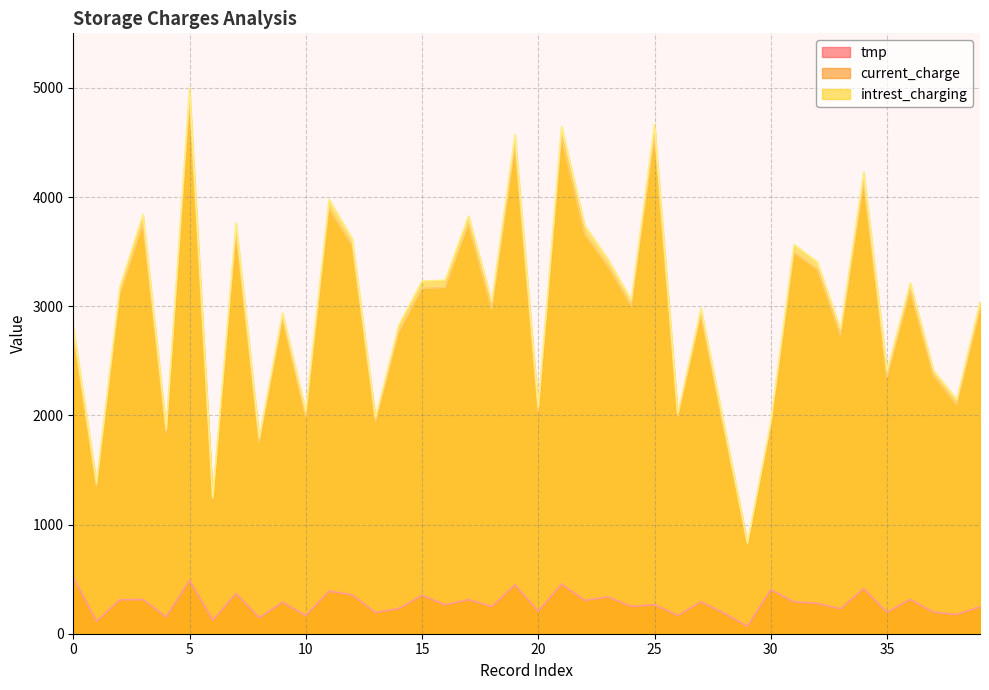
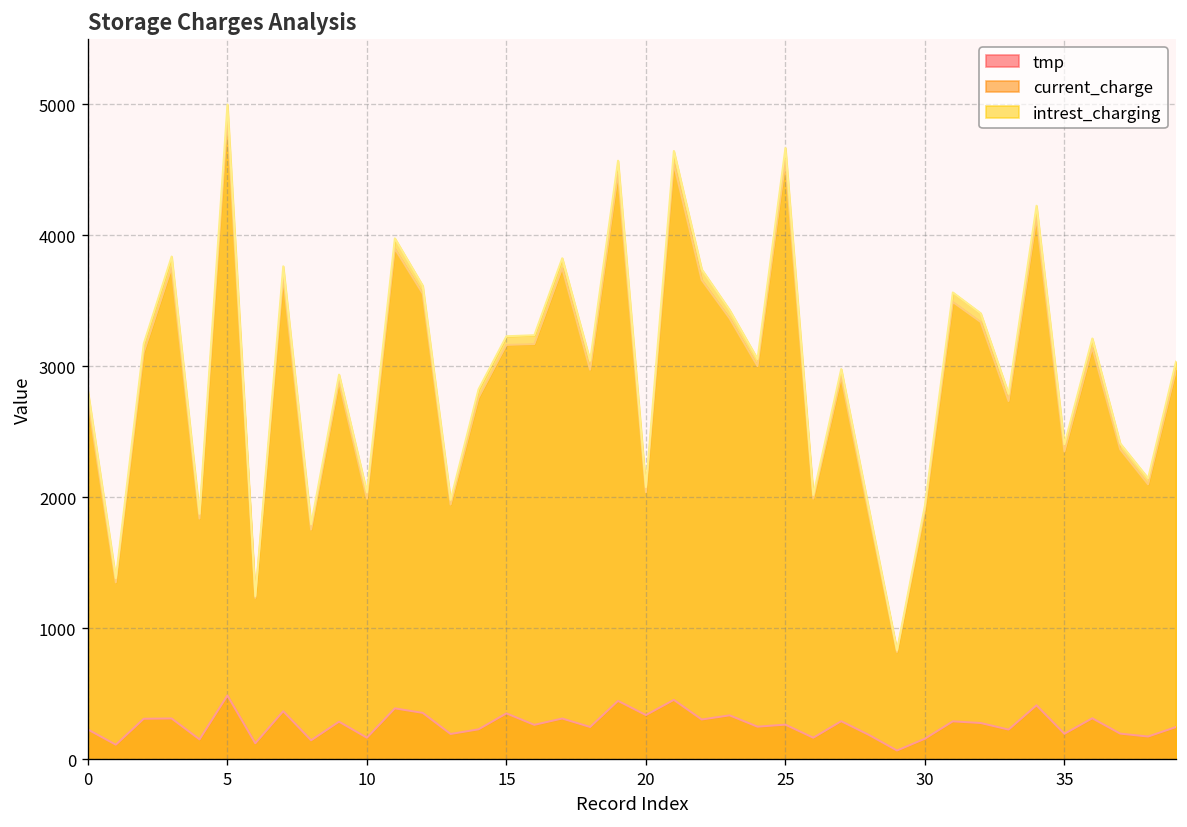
tmp, 0: 520 -> 230
tmp, 20: 200 -> 340
tmp, 30: 400 -> 160
